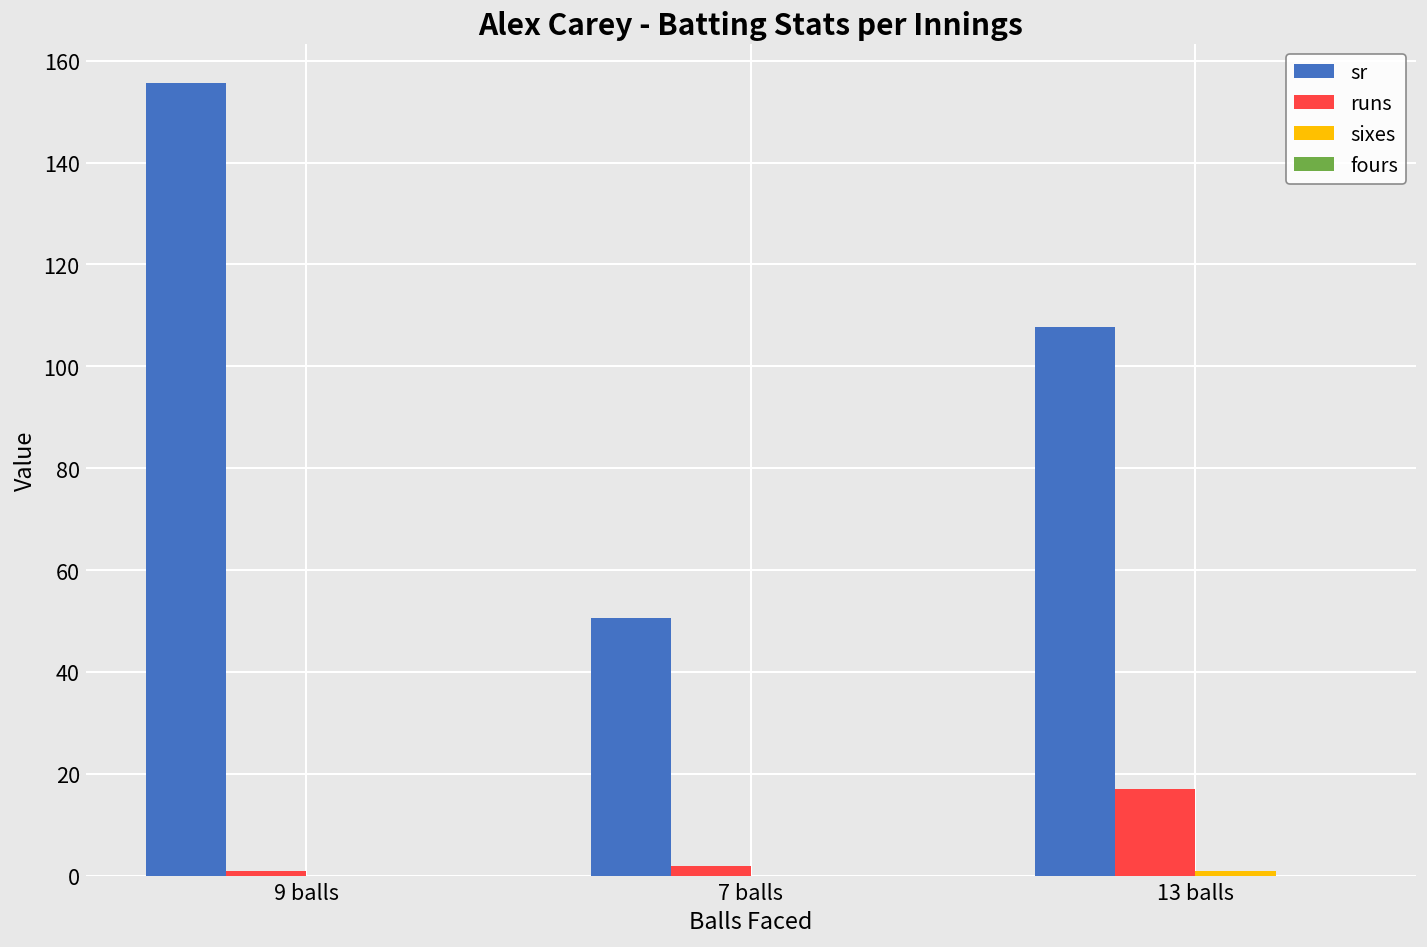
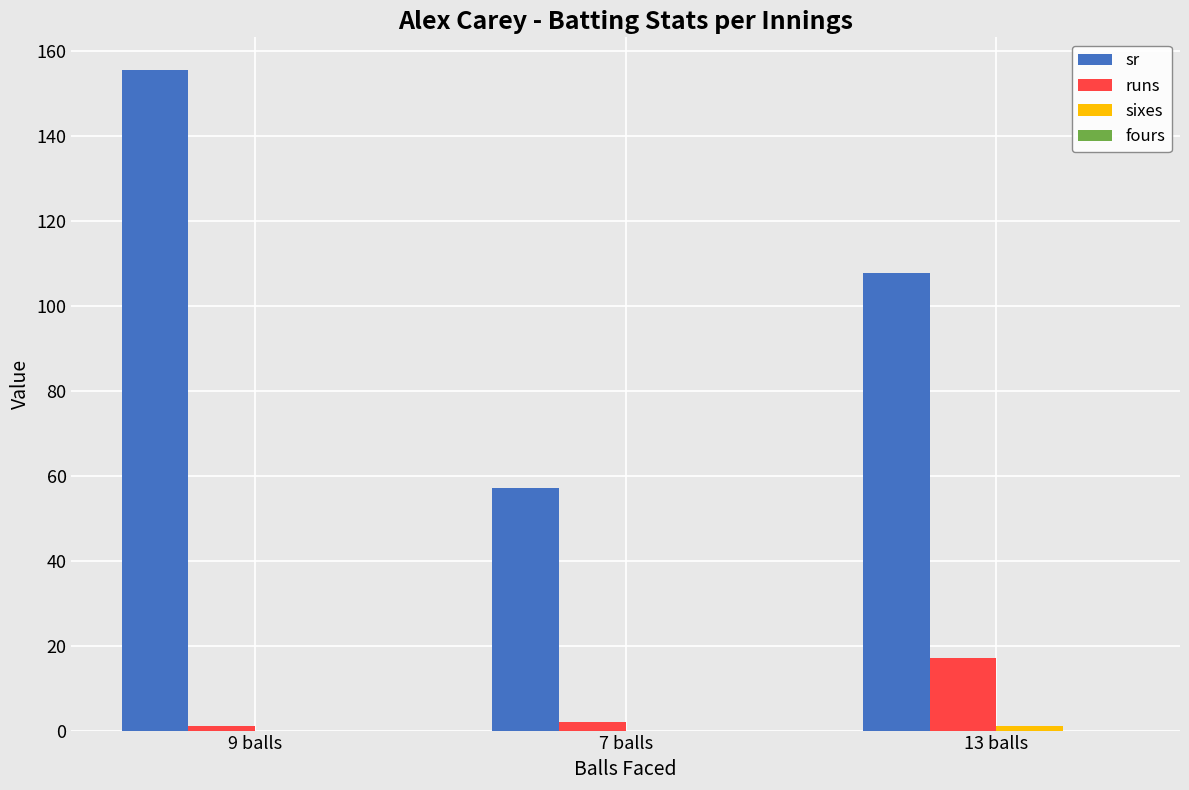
sr, 7 balls: 51 -> 57
